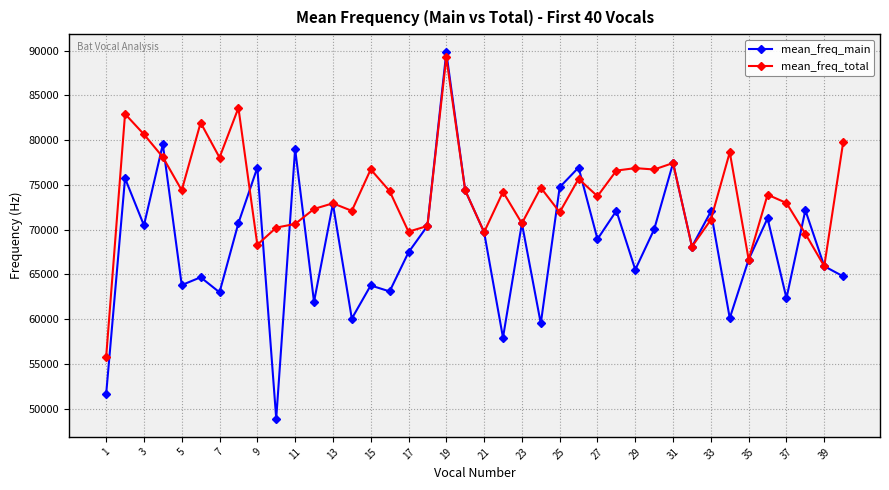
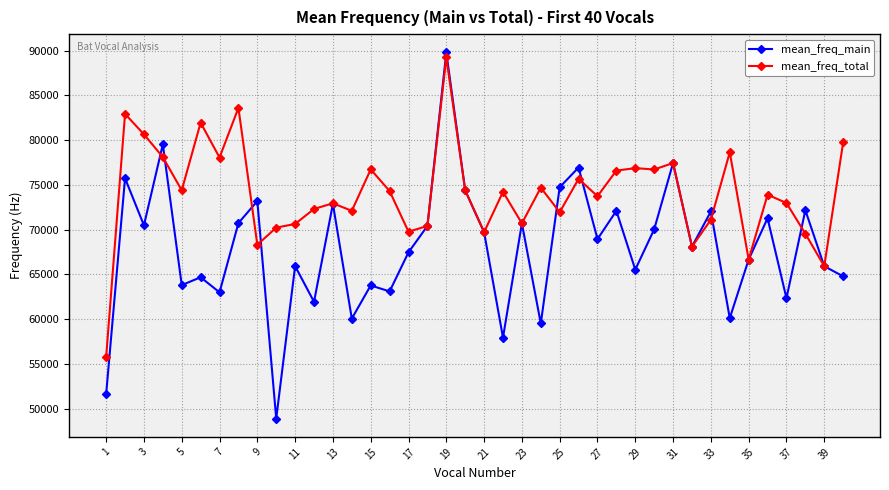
mean_freq_main, 9: 77000 -> 73000
mean_freq_main, 11: 79000 -> 66000
